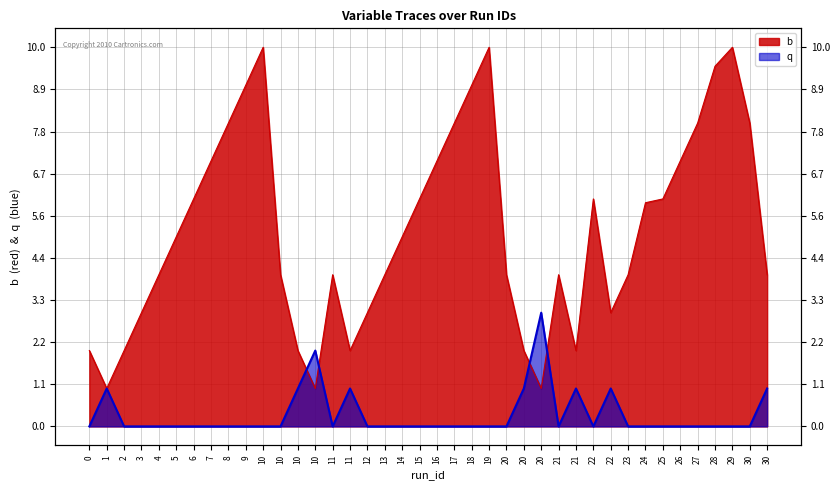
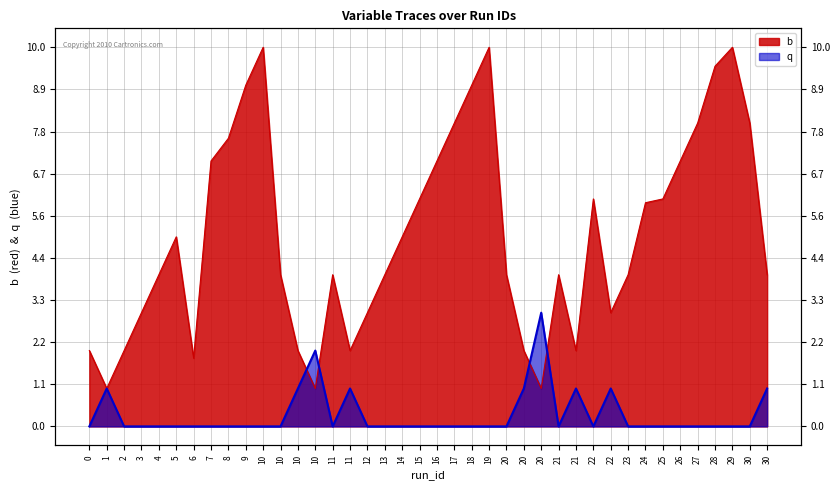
b, 6: 6.0 -> 1.8
b, 8: 8.0 -> 7.6
